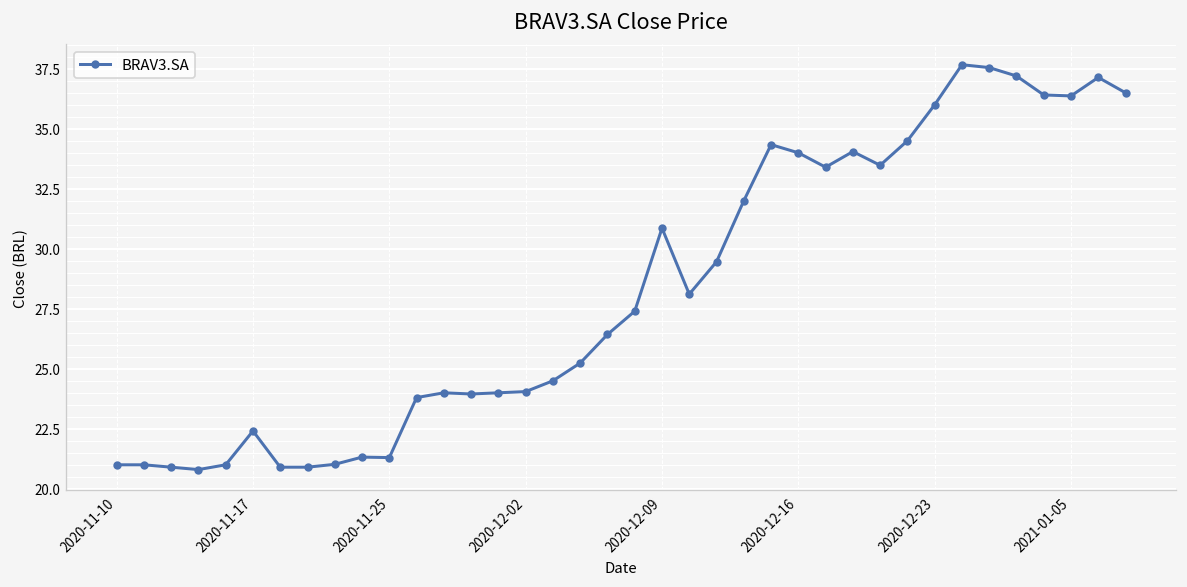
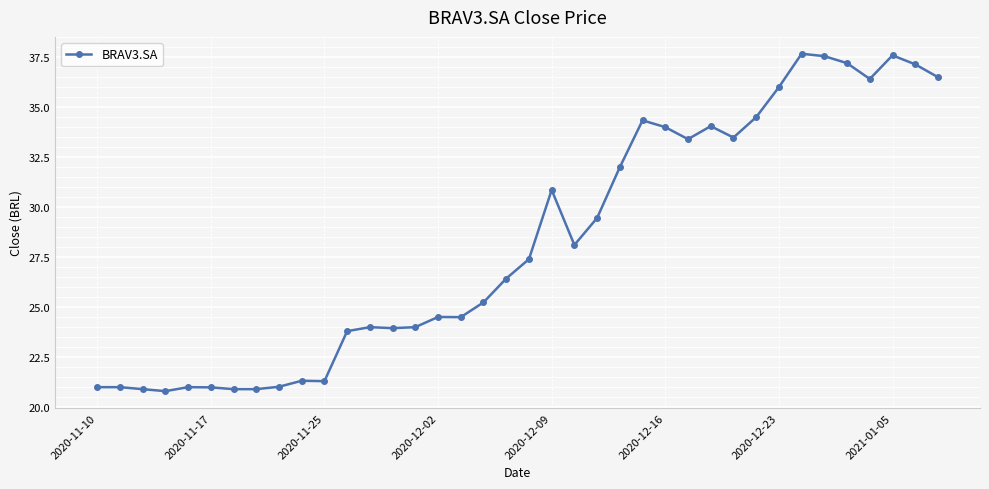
2020-11-17: 22.4 -> 21.0
2020-12-02: 24.1 -> 24.5
2021-01-05: 36.4 -> 37.6
